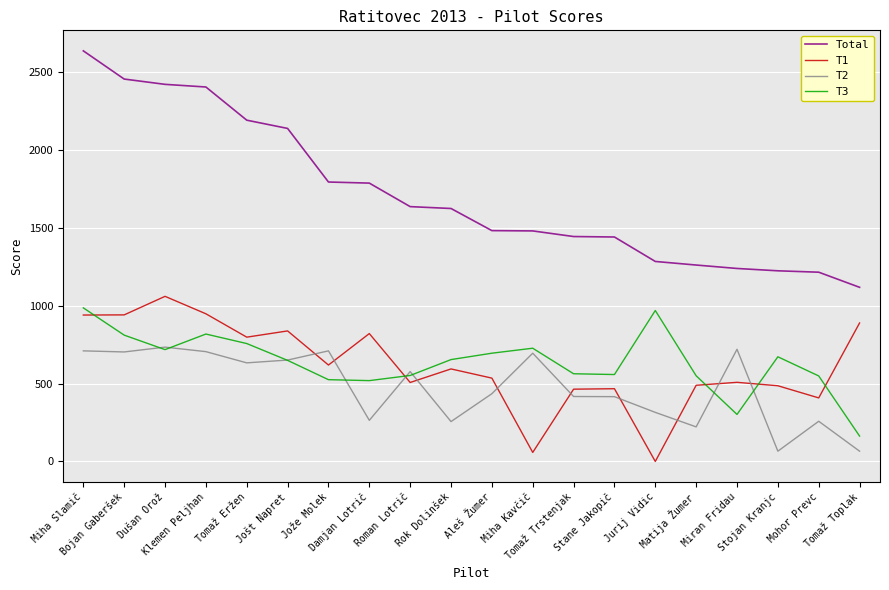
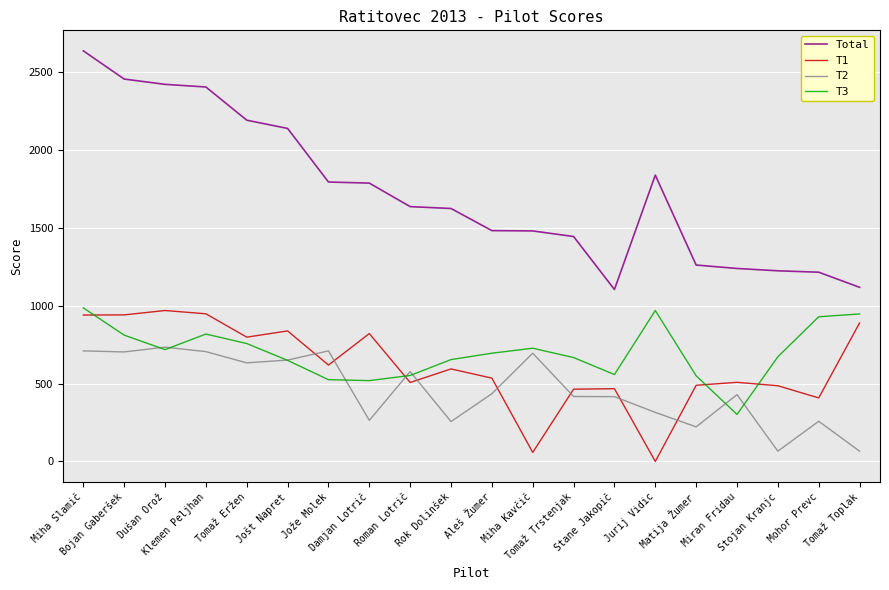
T1, Dušan Orož: 1060 -> 970
T3, Tomaž Trstenjak: 560 -> 670
Total, Stane Jakopič: 1440 -> 1100
Total, Jurij Vidic: 1280 -> 1840
T2, Miran Fridau: 720 -> 430
T3, Mohor Prevc: 550 -> 930
T3, Tomaž Toplak: 160 -> 950
